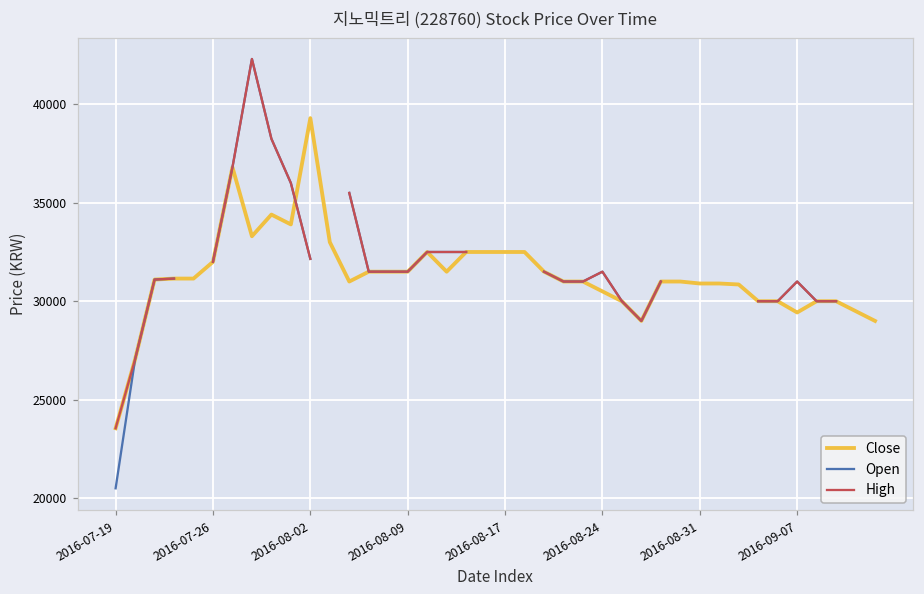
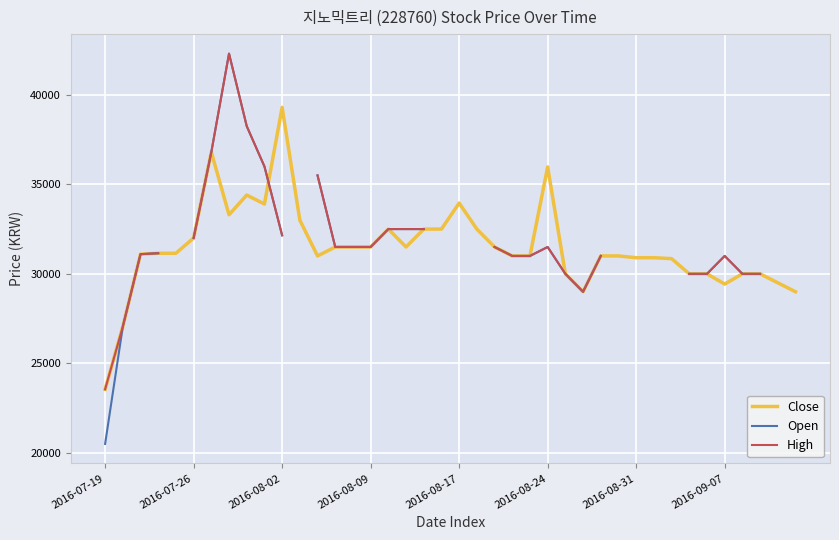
Close, 2016-08-17: 32500 -> 34000
Close, 2016-08-24: 30500 -> 36000
